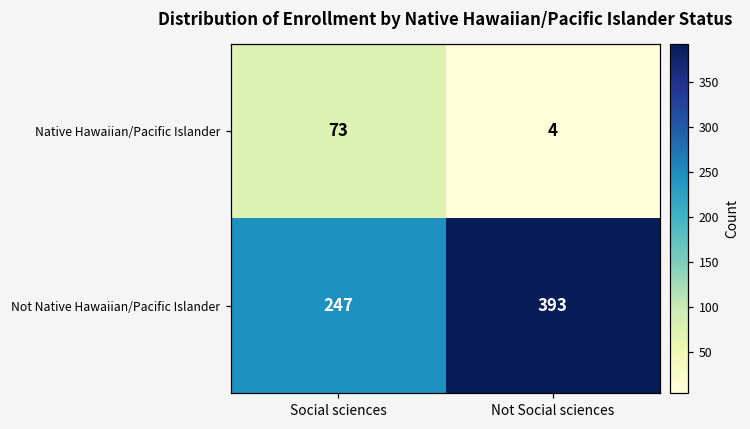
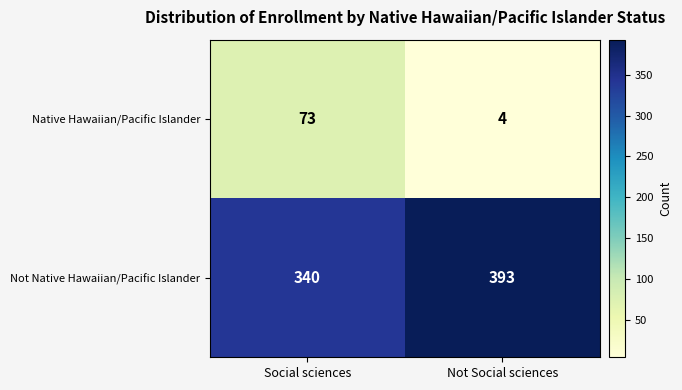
Not Native Hawaiian/Pacific Islander, Social sciences: 247 -> 340
